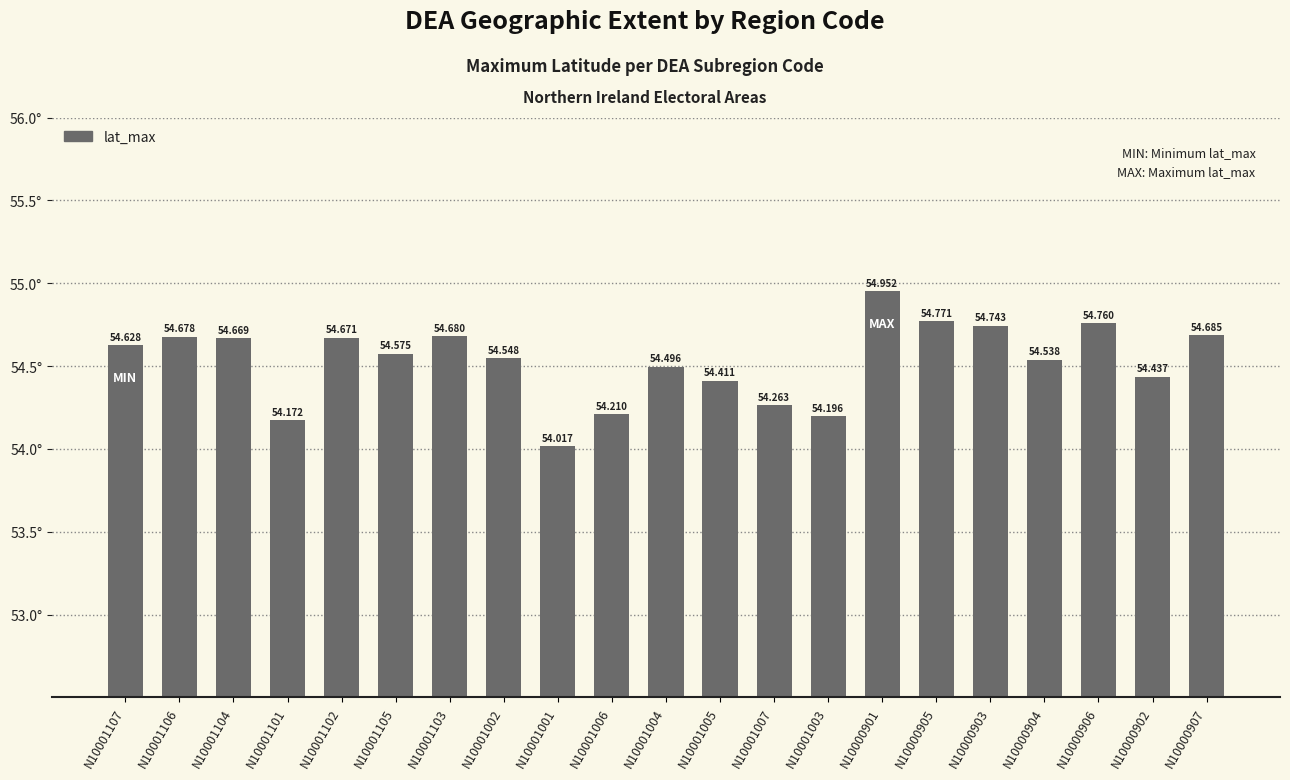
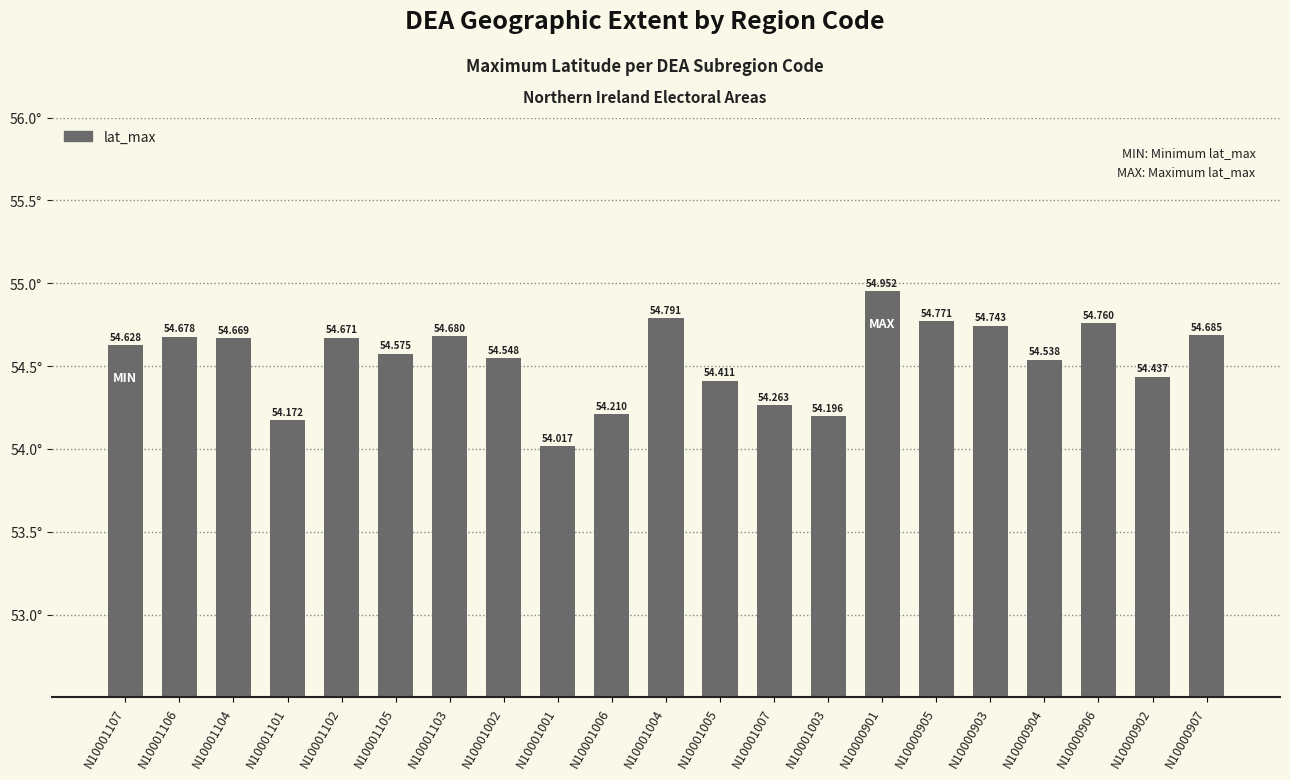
N10001004: 54.496 -> 54.791
